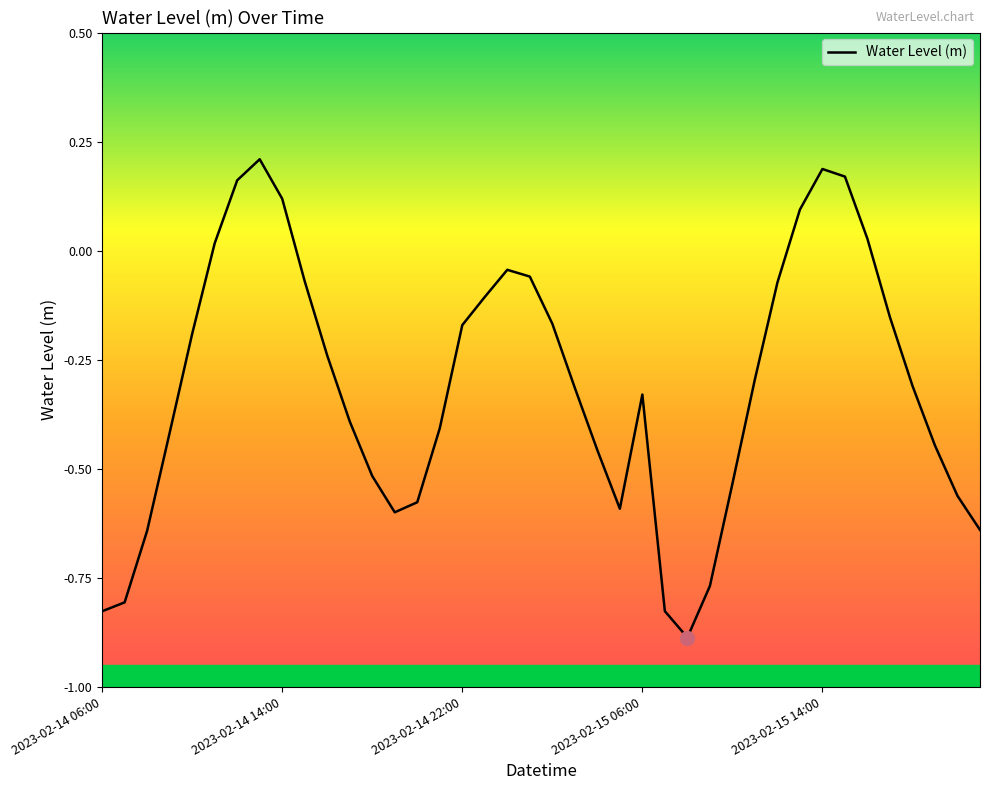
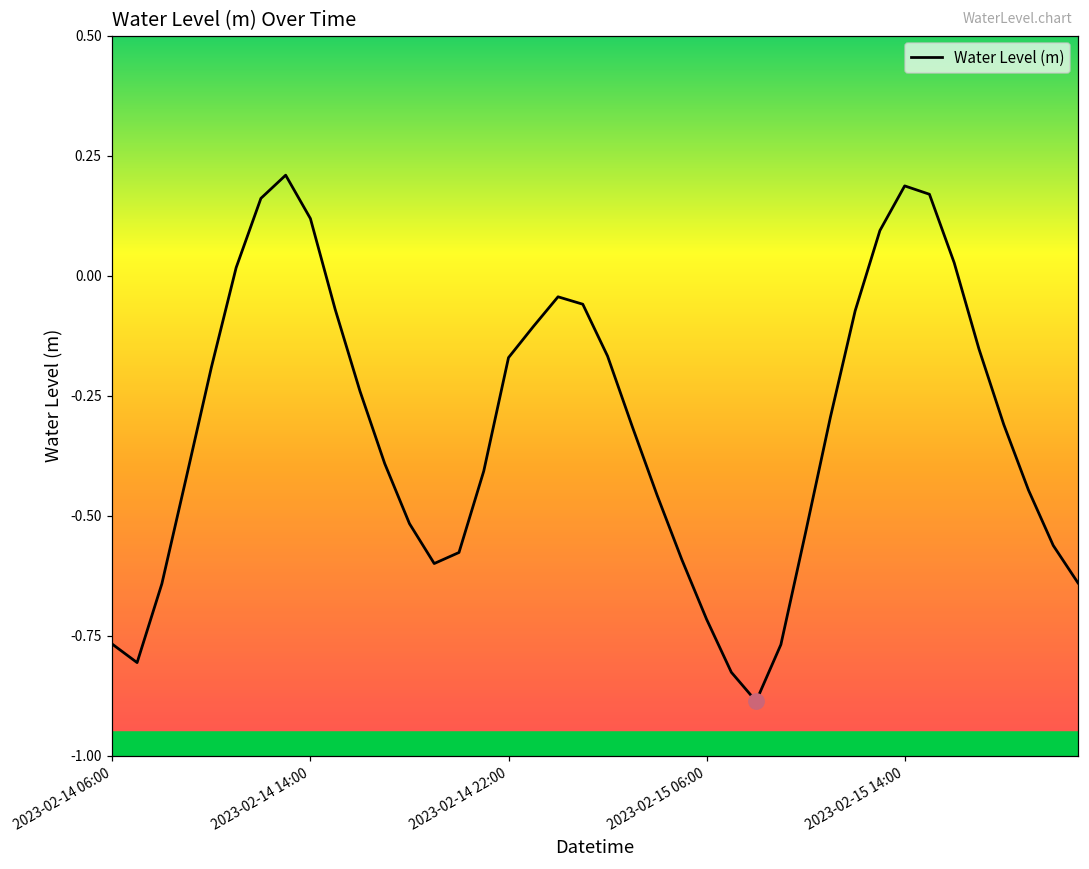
Water Level (m), 2023-02-14 06:00: -0.83 -> -0.77
Water Level (m), 2023-02-15 06:00: -0.33 -> -0.72
